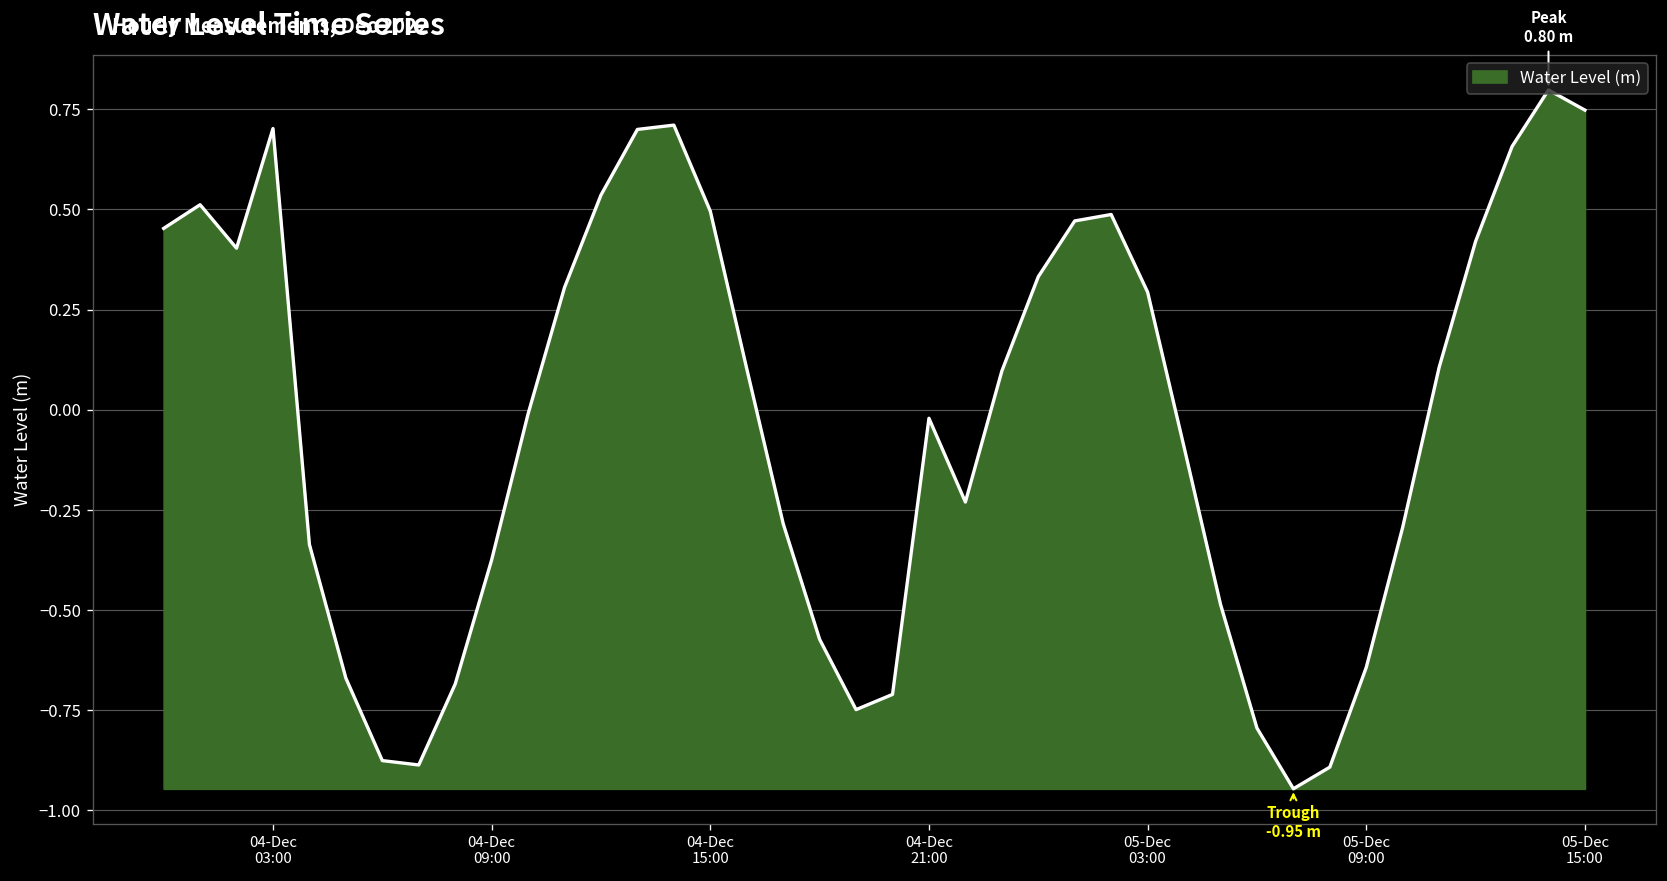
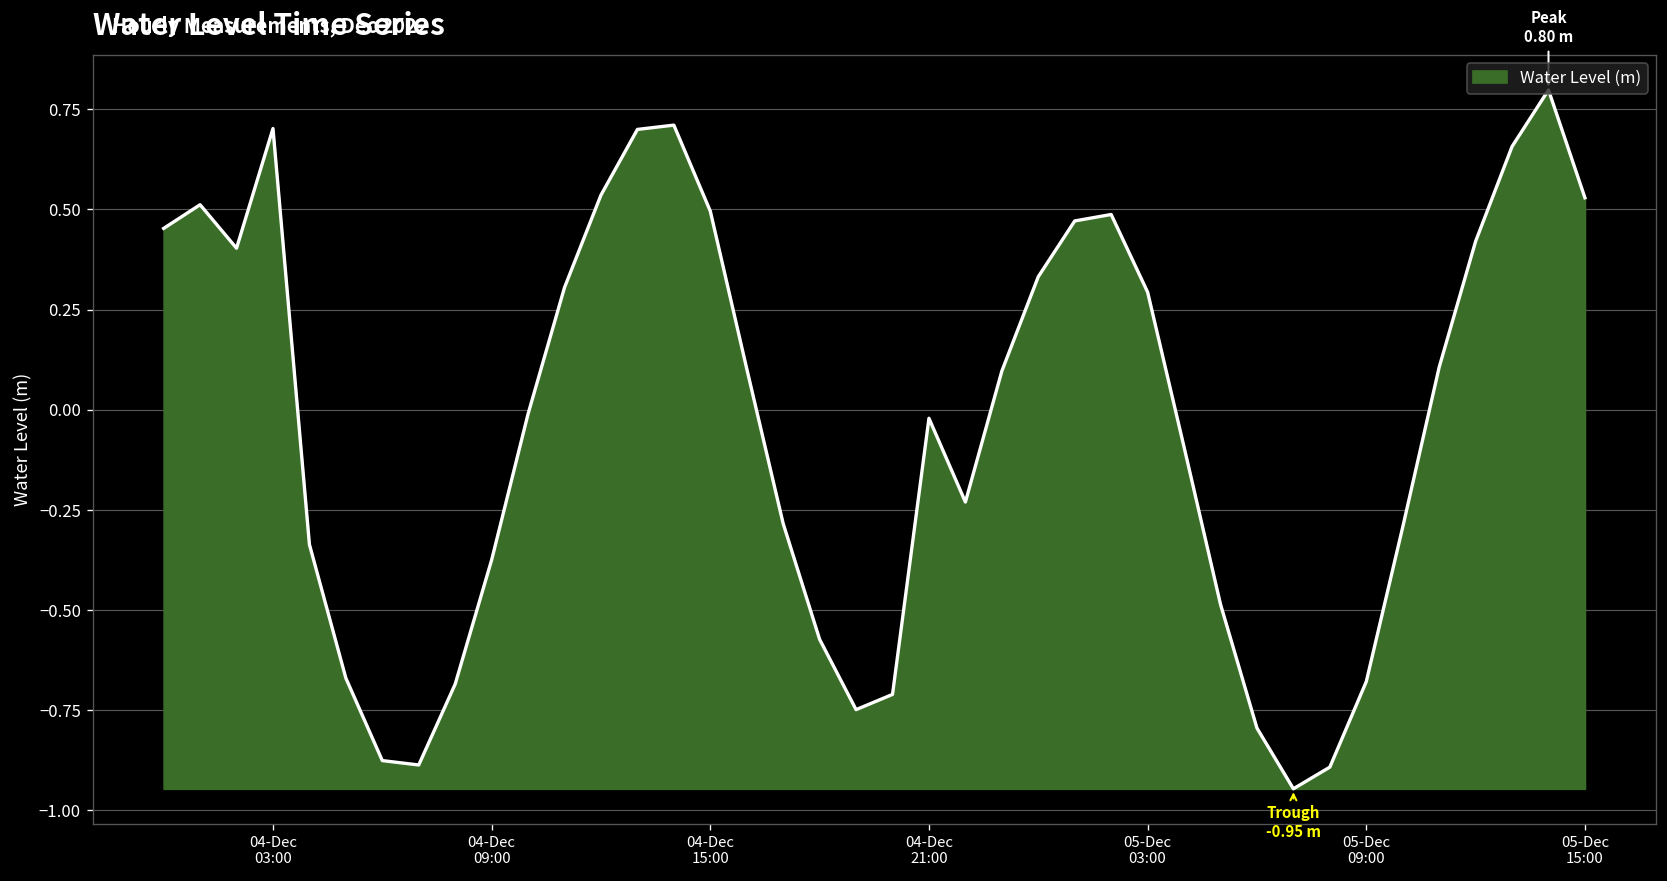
05-Dec 09:00: -0.64 -> -0.68
05-Dec 15:00: 0.75 -> 0.53
